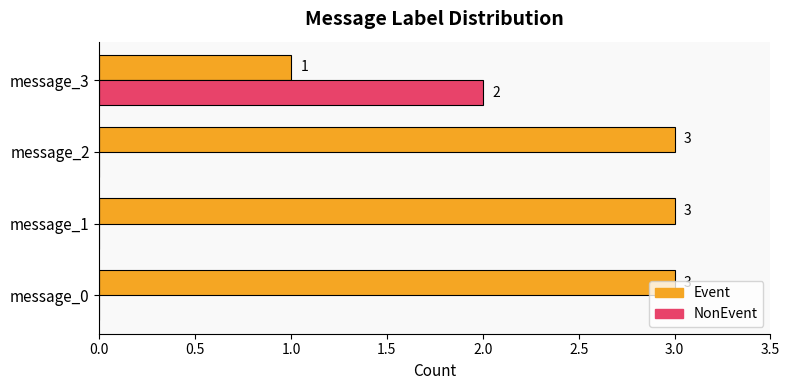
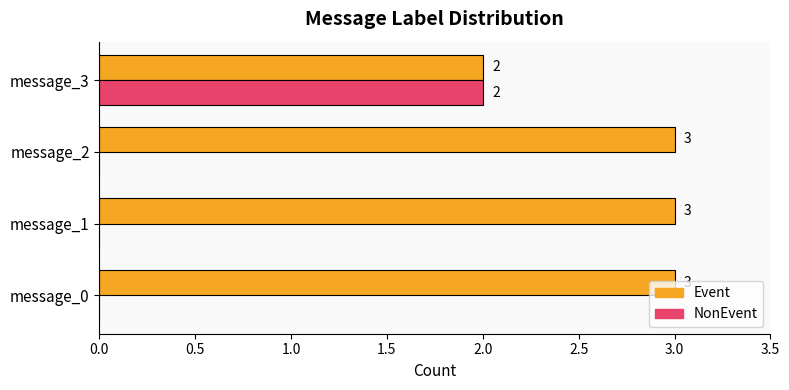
Event, message_3: 1 -> 2
